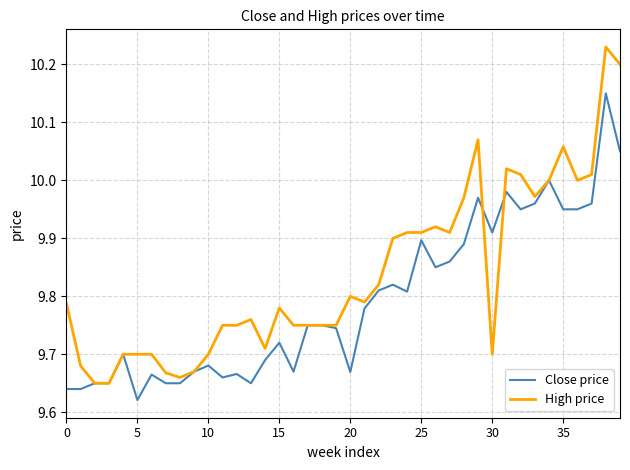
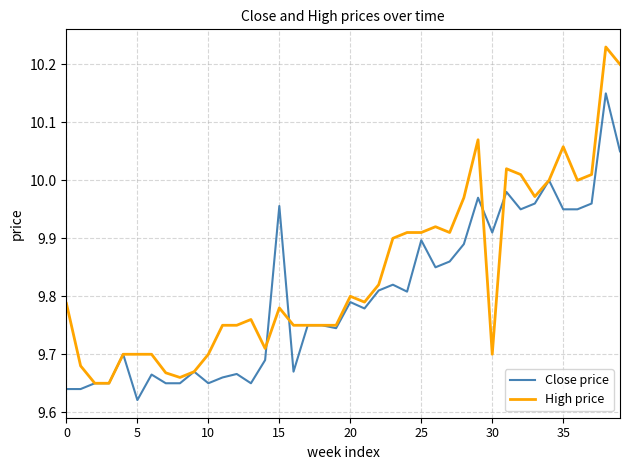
Close price, 10: 9.68 -> 9.65
Close price, 15: 9.72 -> 9.96
Close price, 20: 9.67 -> 9.79
